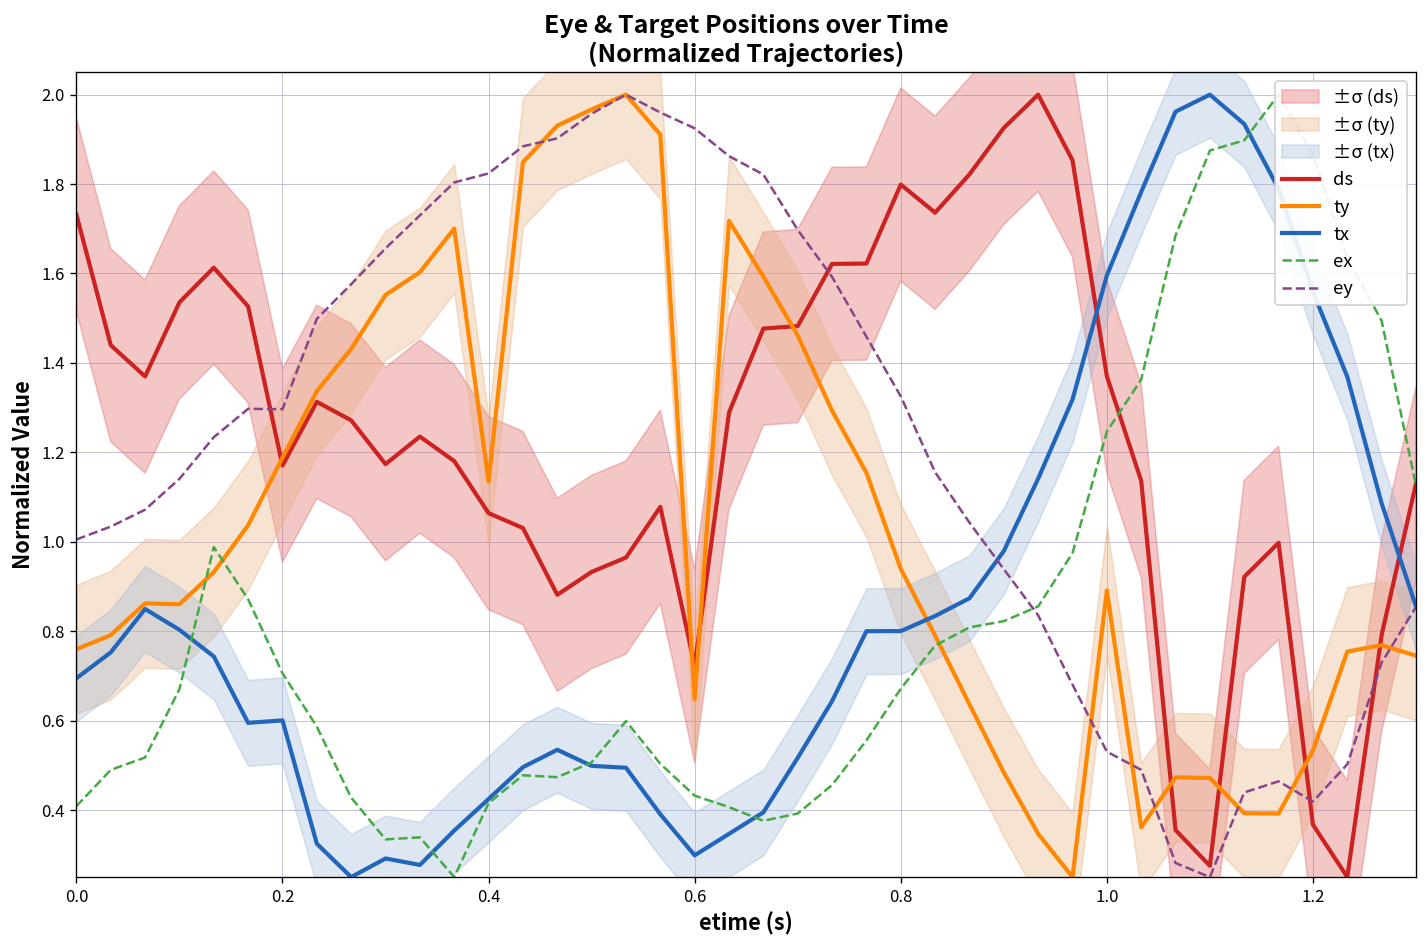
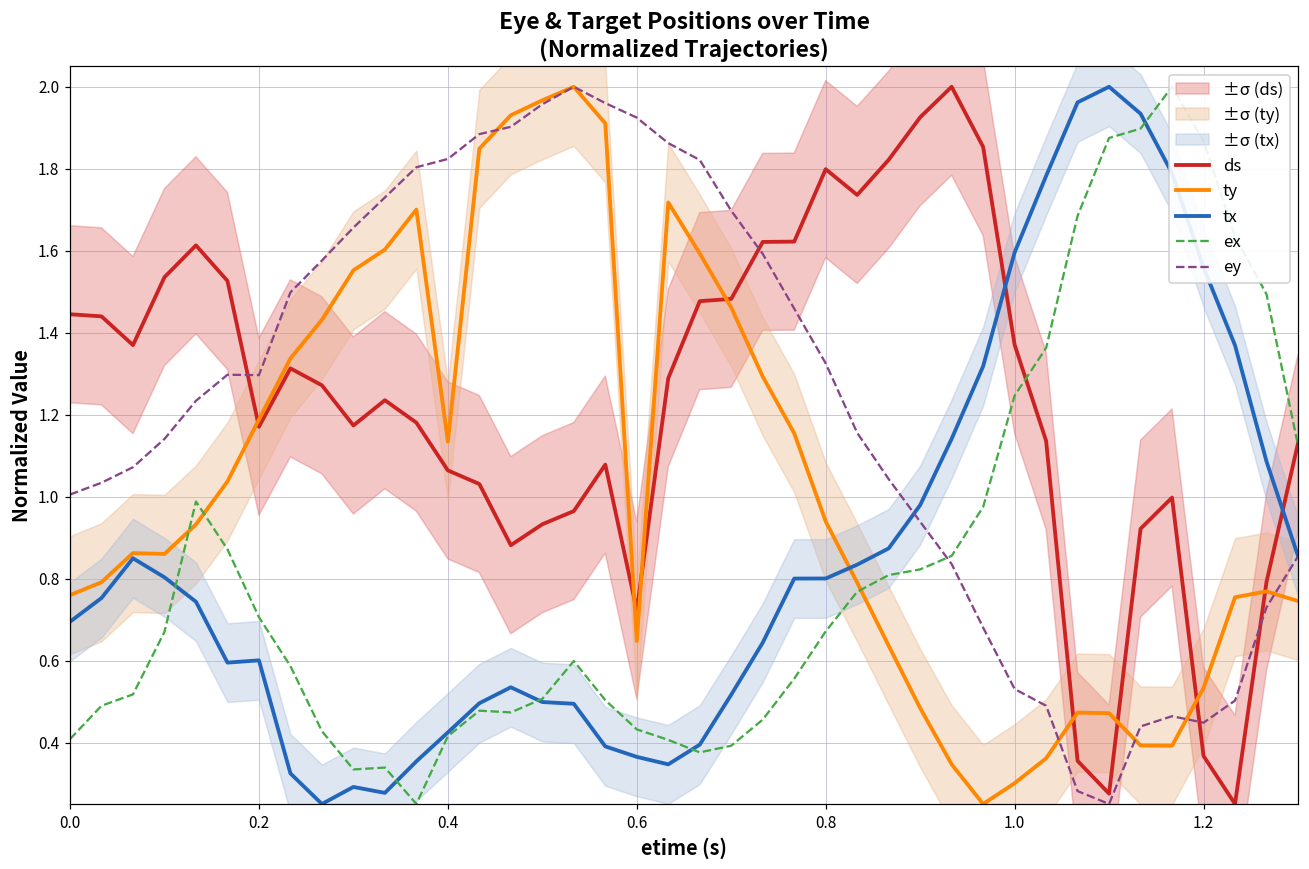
ds, 0.0: 1.73 -> 1.44
tx, 0.6: 0.30 -> 0.36
ty, 1.0: 0.89 -> 0.30
ey, 1.2: 0.42 -> 0.45
